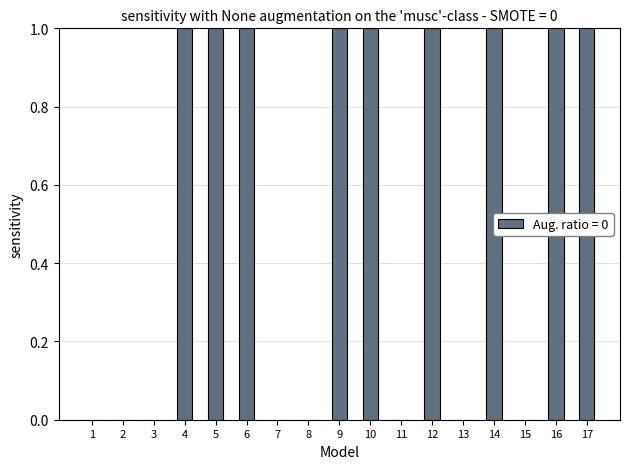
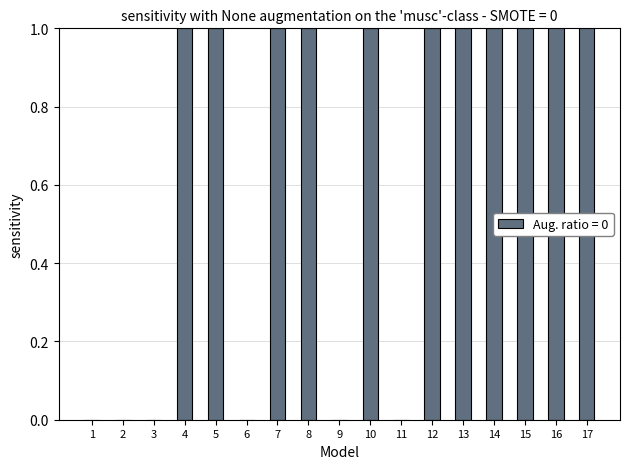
6: 1 -> 0
7: 0 -> 1
8: 0 -> 1
9: 1 -> 0
13: 0 -> 1
15: 0 -> 1
